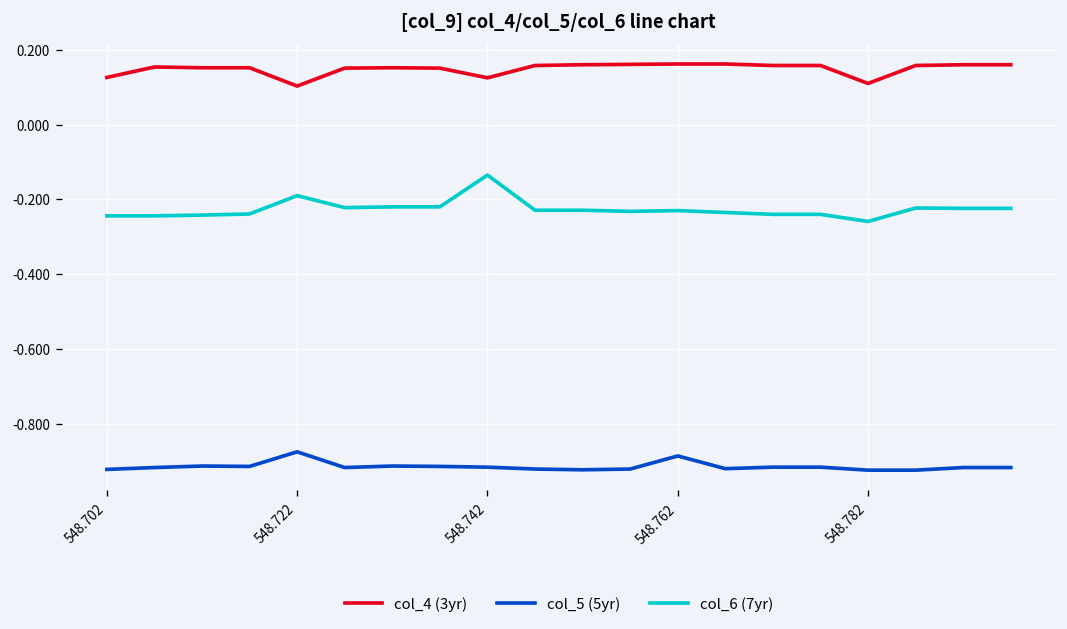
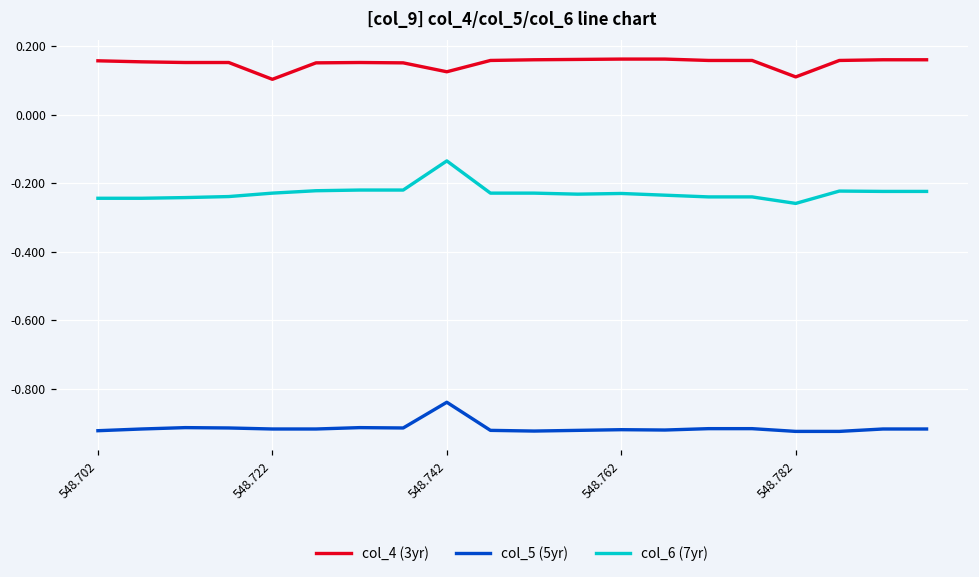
col_4 (3yr), 548.702: 0.13 -> 0.16
col_5 (5yr), 548.722: -0.88 -> -0.92
col_6 (7yr), 548.722: -0.19 -> -0.23
col_5 (5yr), 548.742: -0.92 -> -0.84
col_5 (5yr), 548.762: -0.89 -> -0.92
